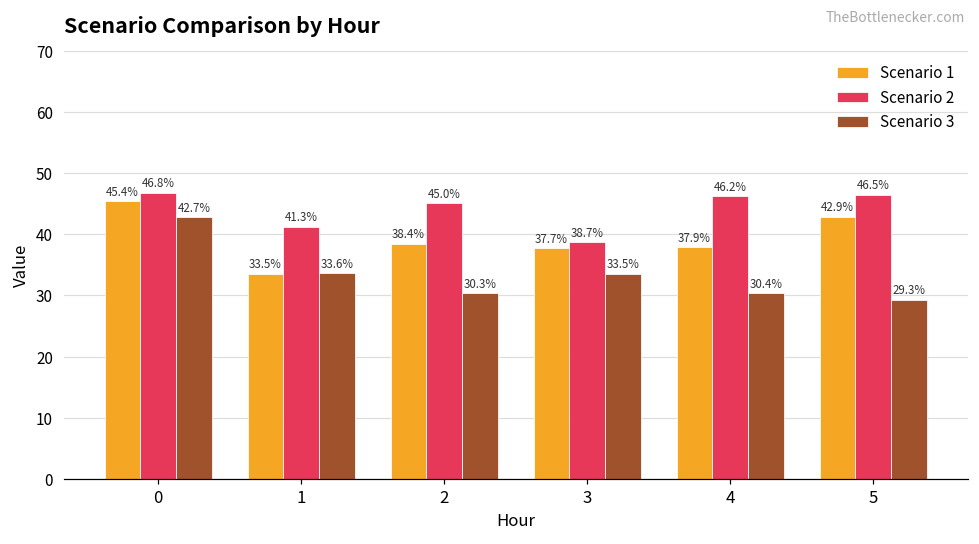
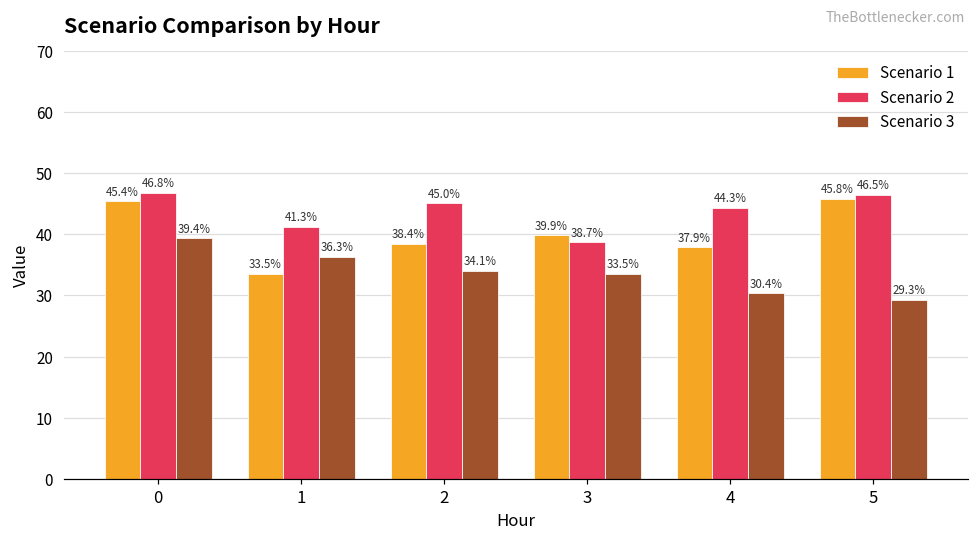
Scenario 3, 0: 42.7% -> 39.4%
Scenario 3, 1: 33.6% -> 36.3%
Scenario 3, 2: 30.3% -> 34.1%
Scenario 1, 3: 37.7% -> 39.9%
Scenario 2, 4: 46.2% -> 44.3%
Scenario 1, 5: 42.9% -> 45.8%
